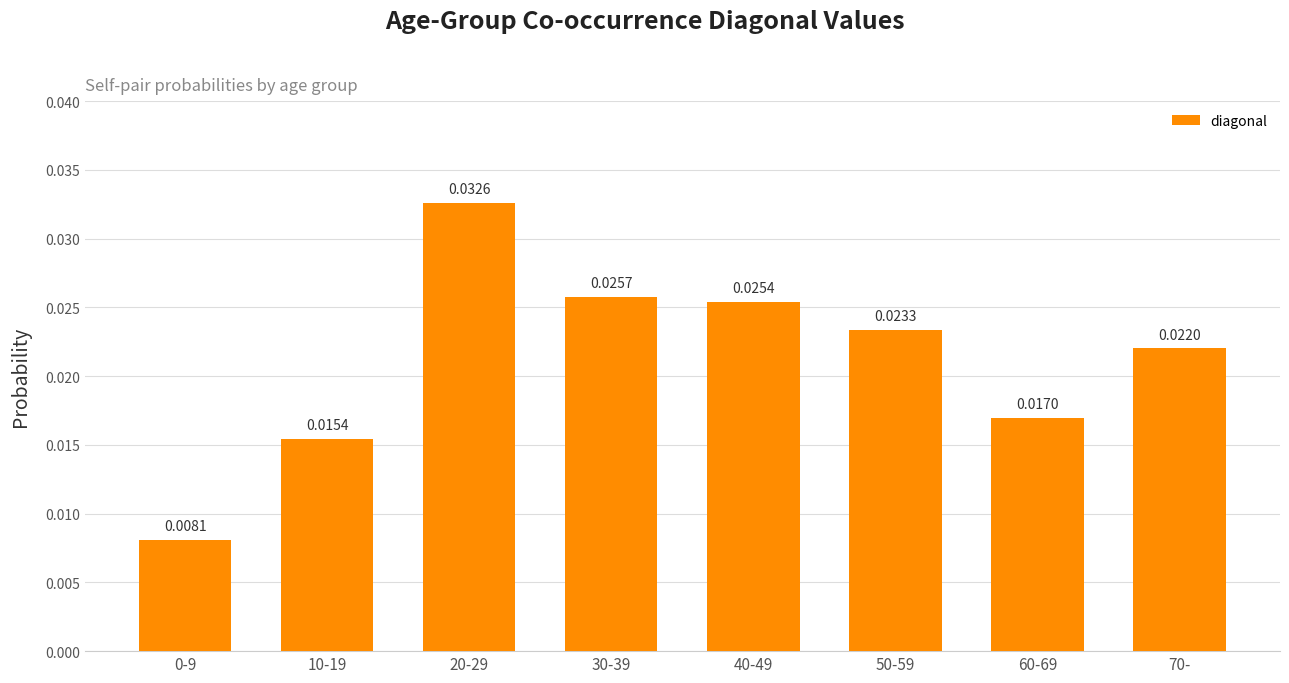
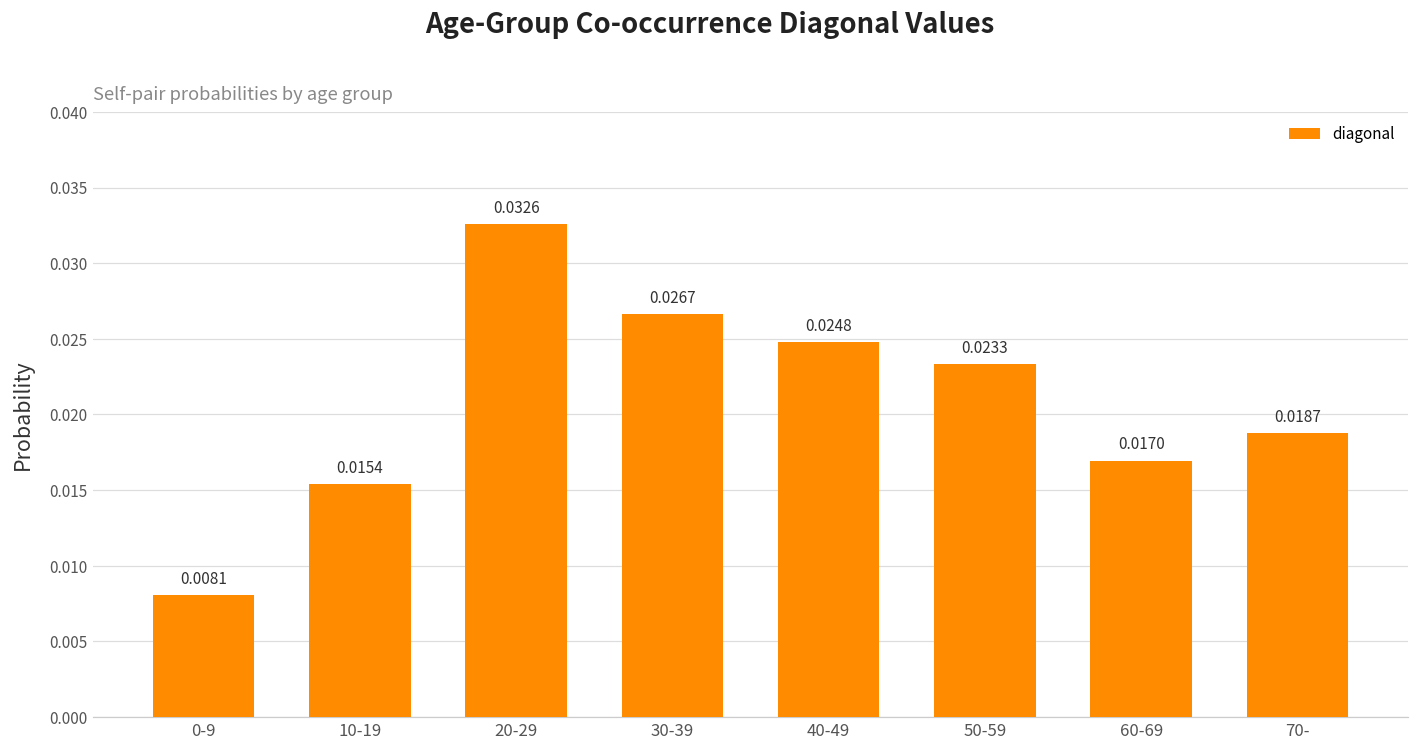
30-39: 0.0257 -> 0.0267
40-49: 0.0254 -> 0.0248
70-: 0.0220 -> 0.0187
